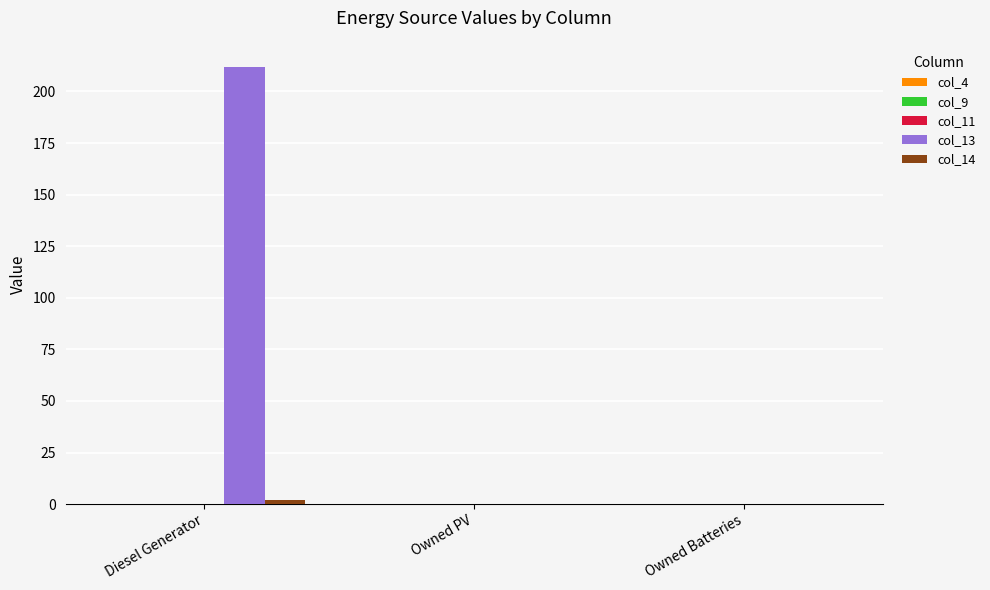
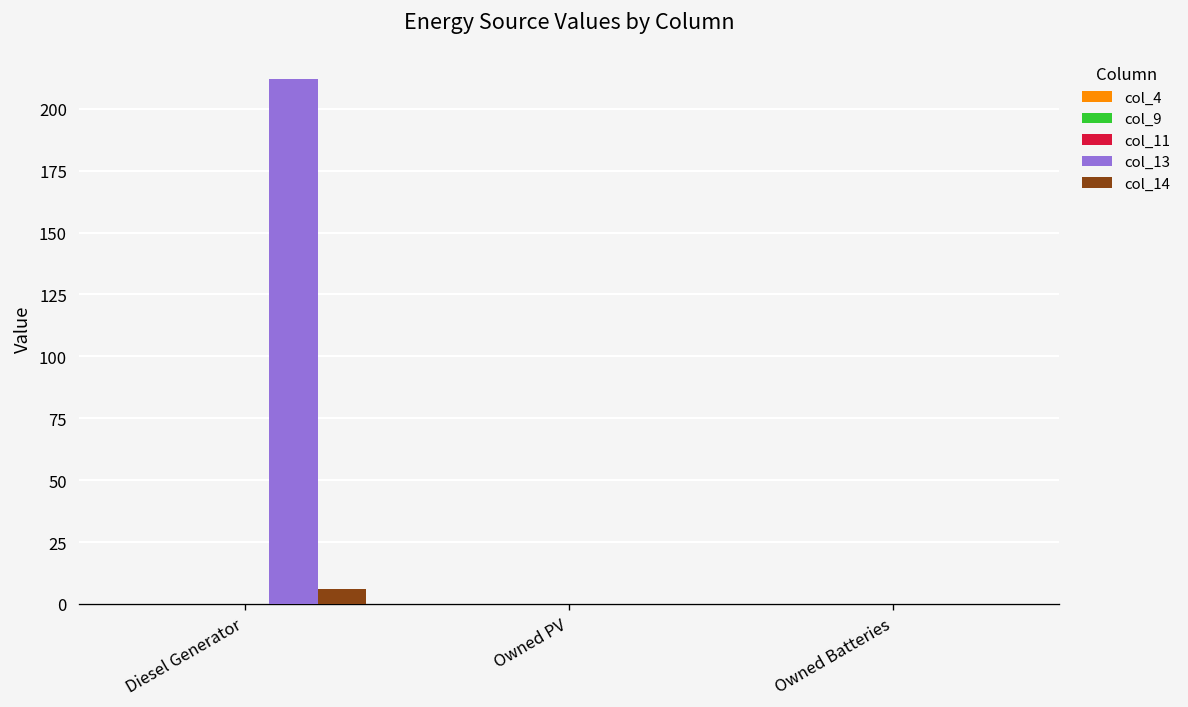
col_14, Diesel Generator: 2 -> 6
